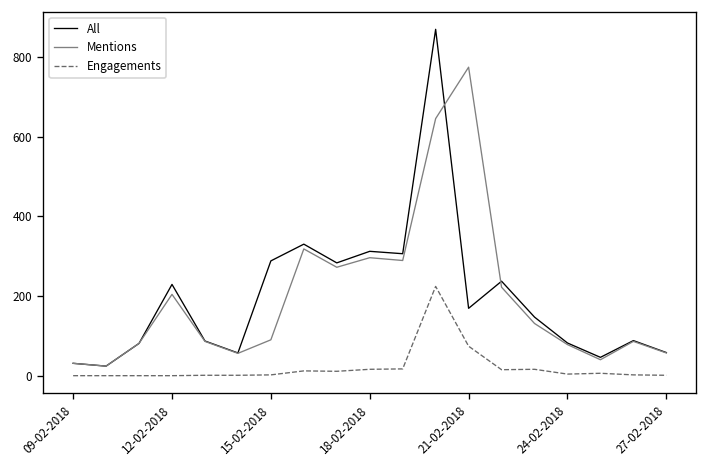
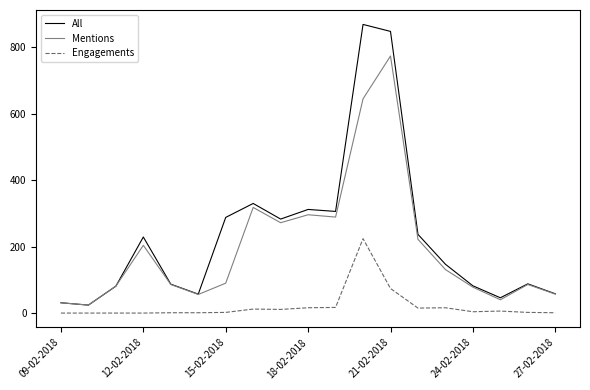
All, 21-02-2018: 170 -> 850
